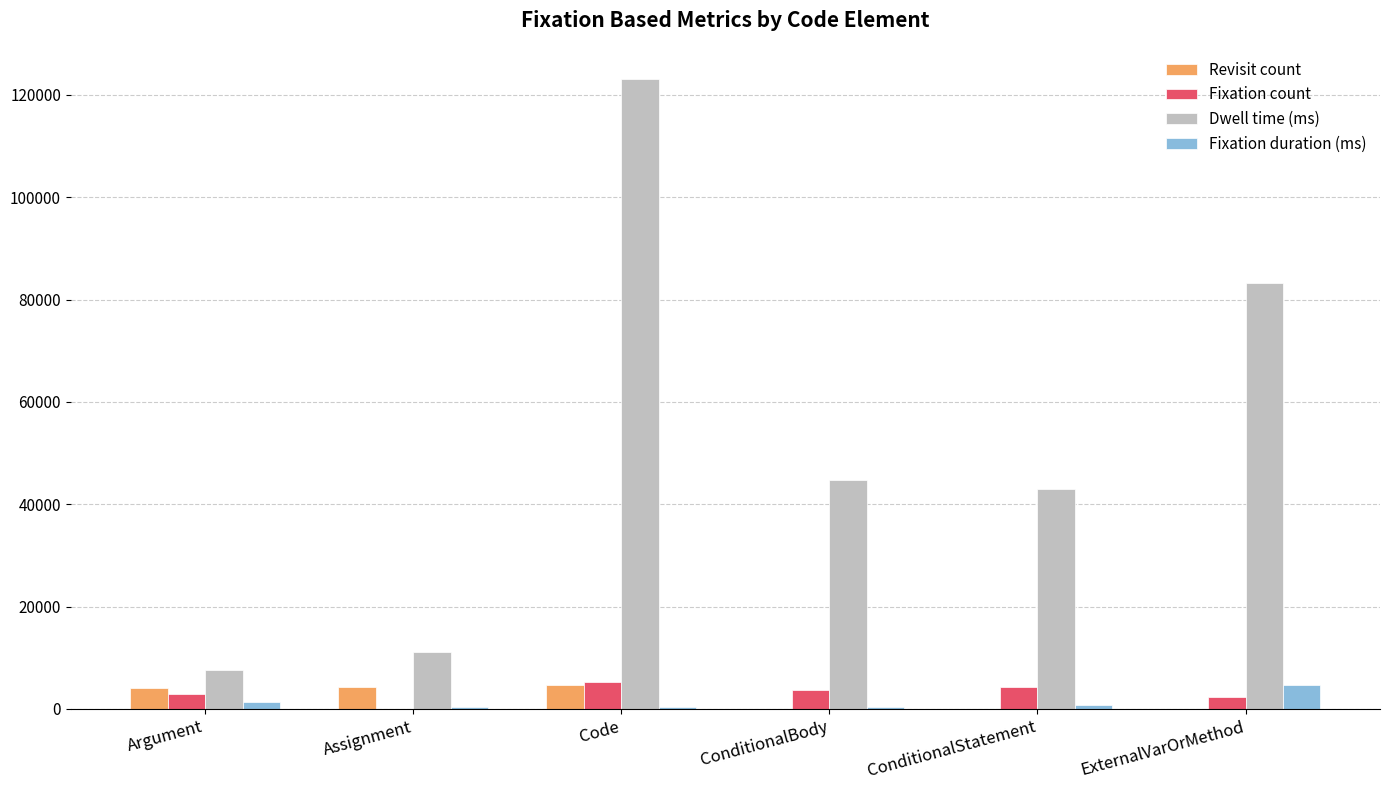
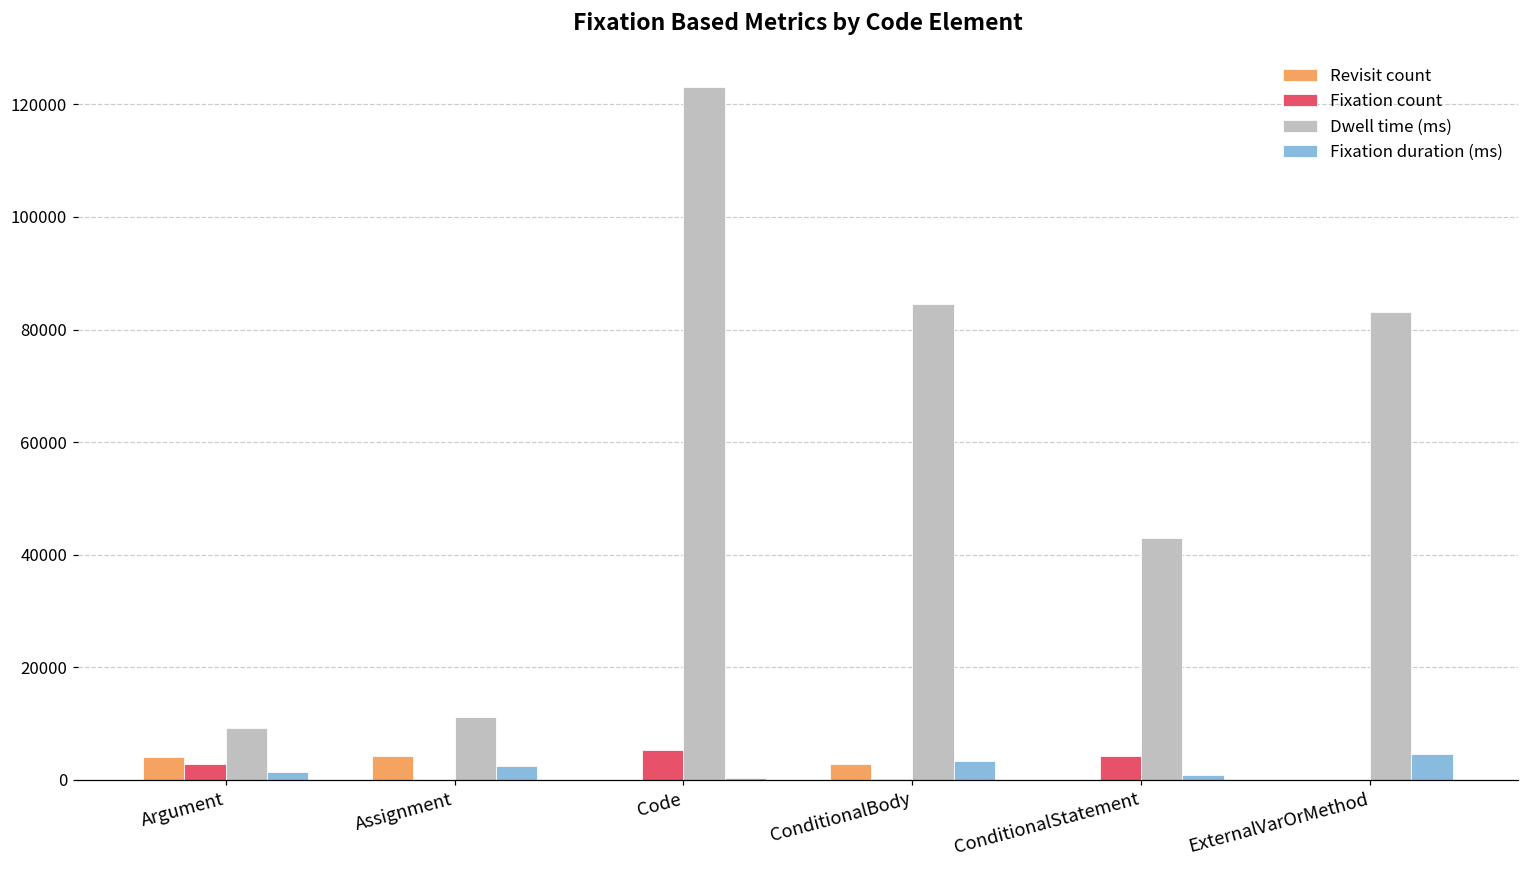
Dwell time (ms), Argument: 8000 -> 9000
Fixation duration (ms), Assignment: 0 -> 2000
Revisit count, Code: 5000 -> 0
Revisit count, ConditionalBody: 0 -> 3000
Fixation count, ConditionalBody: 4000 -> 0
Dwell time (ms), ConditionalBody: 45000 -> 85000
Fixation duration (ms), ConditionalBody: 0 -> 3000
Fixation count, ExternalVarOrMethod: 2000 -> 0
